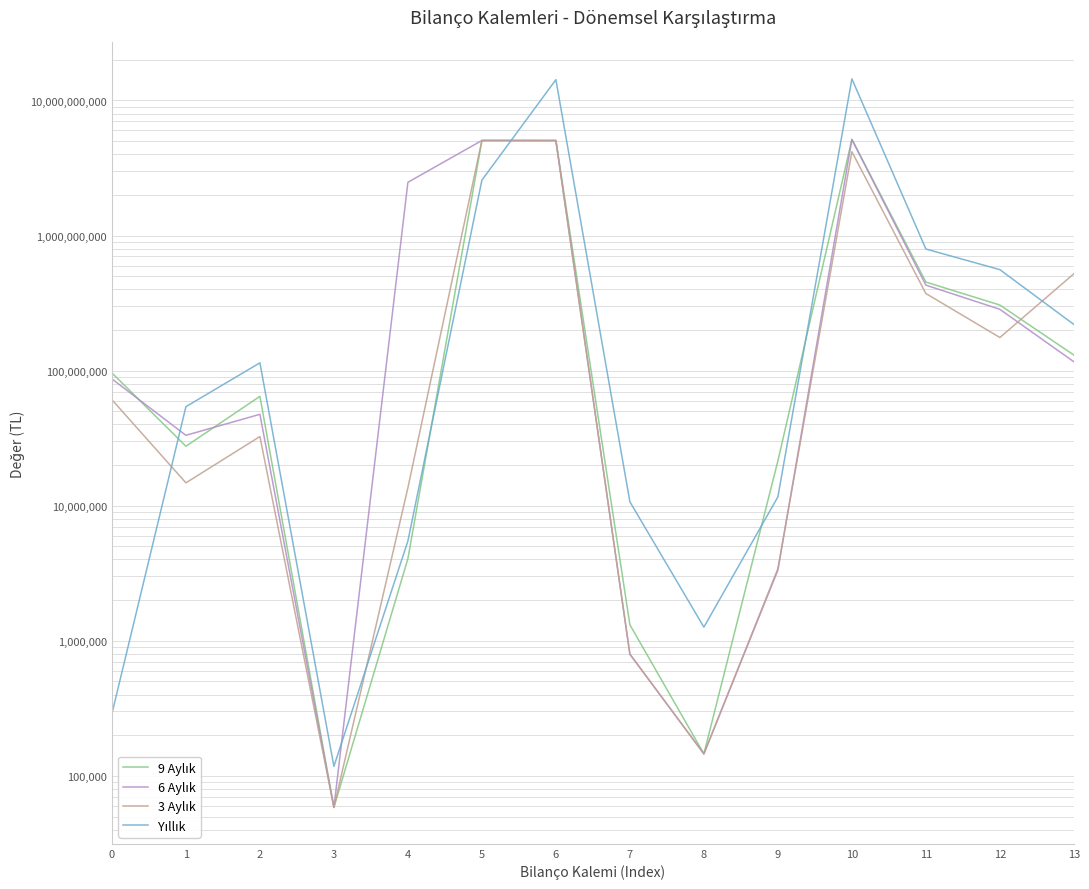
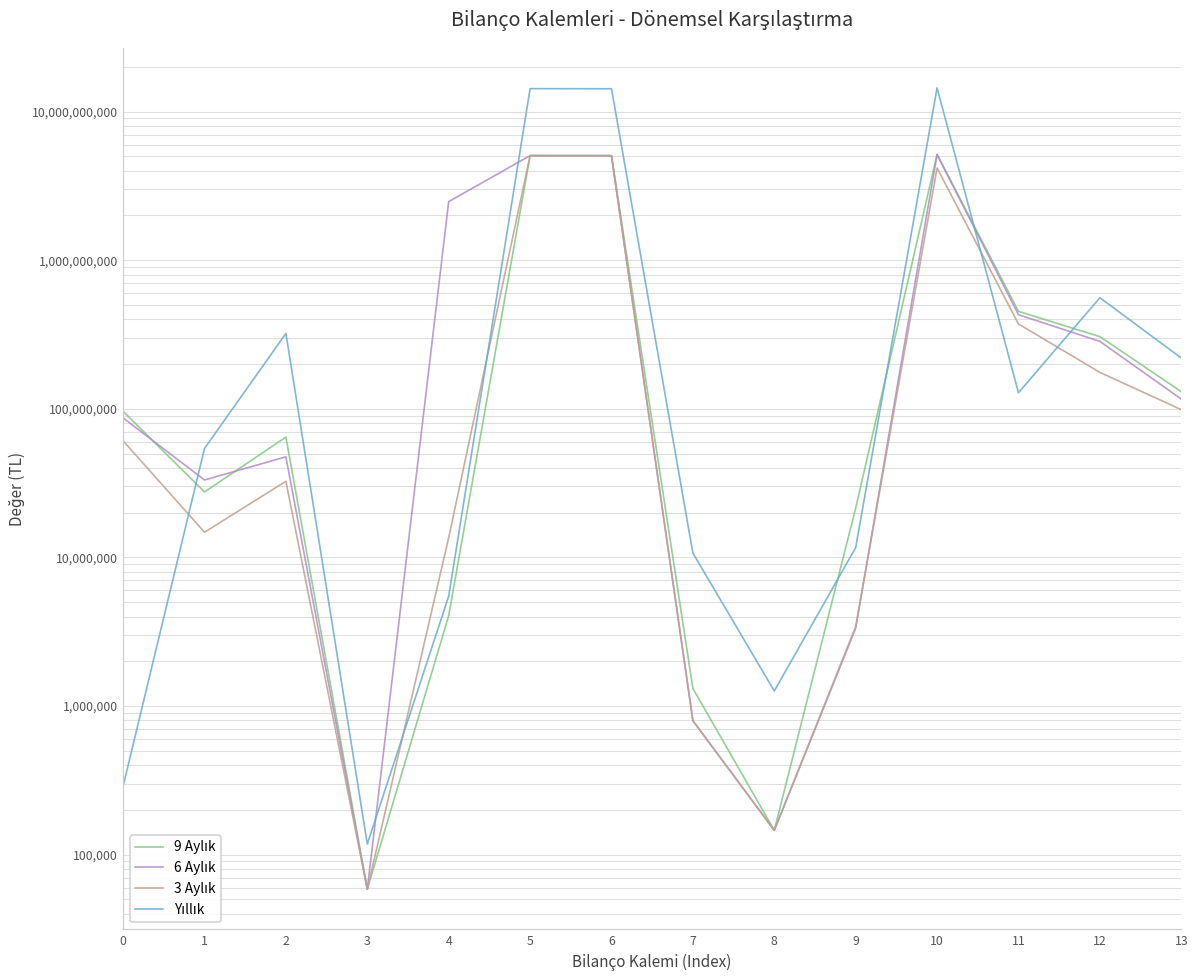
Yıllık, 2: 110,000,000 -> 320,000,000
Yıllık, 5: 2,600,000,000 -> 14,000,000,000
Yıllık, 11: 800,000,000 -> 130,000,000
3 Aylık, 13: 520,000,000 -> 100,000,000
